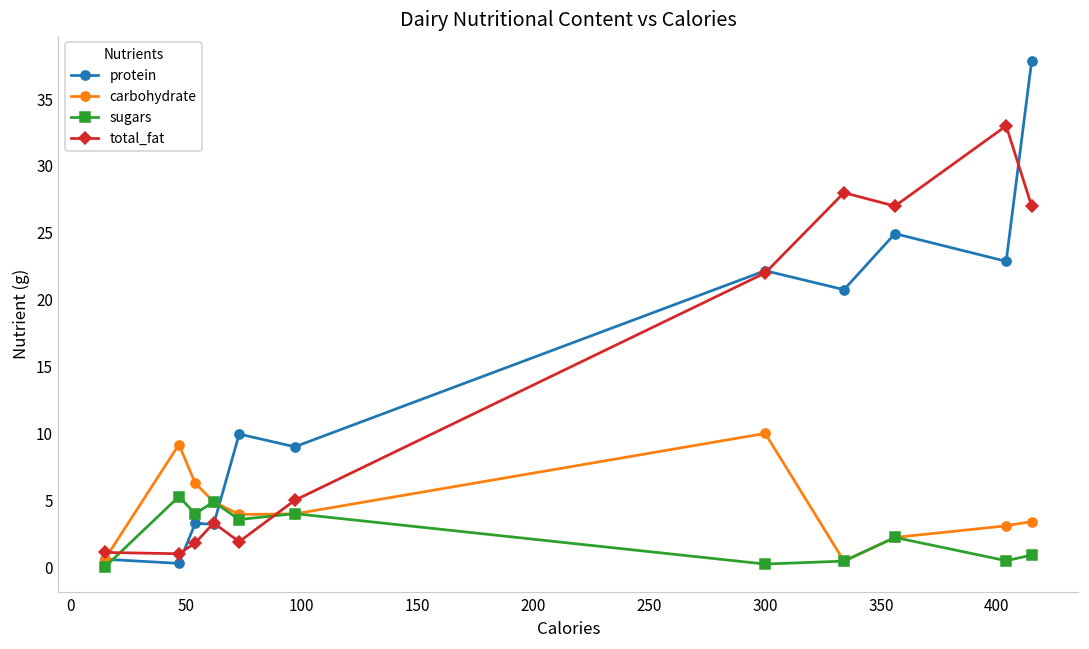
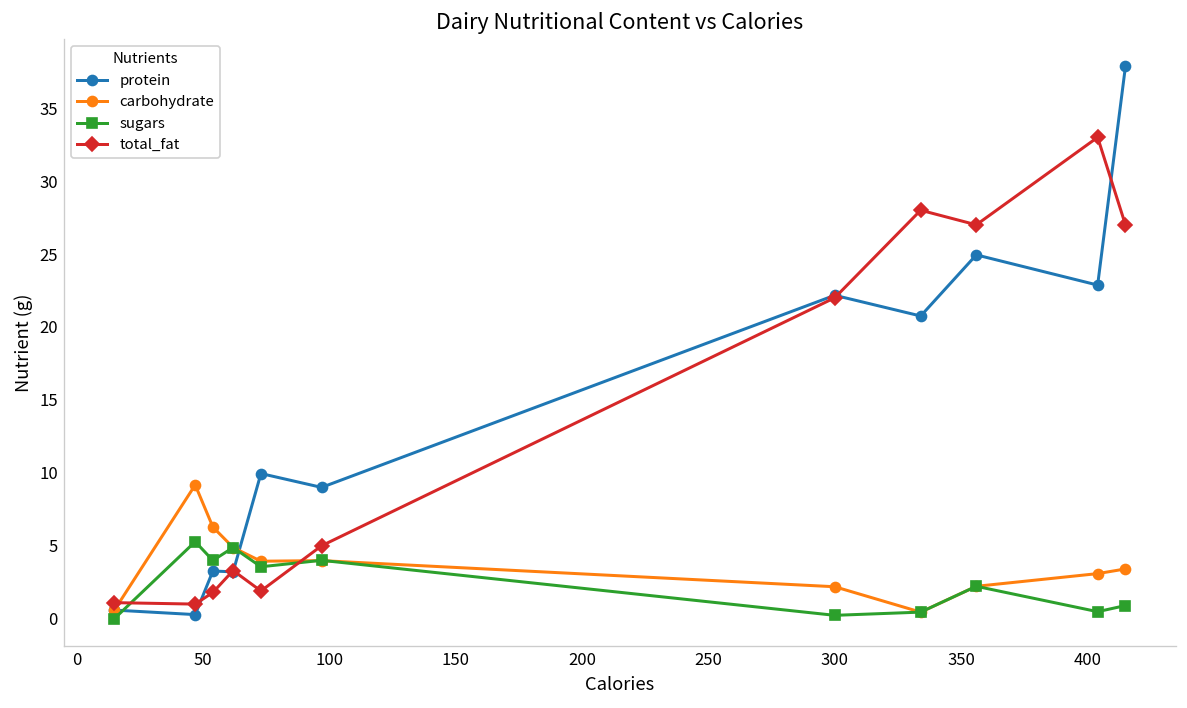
carbohydrate, 300: 10.0 -> 2.2
